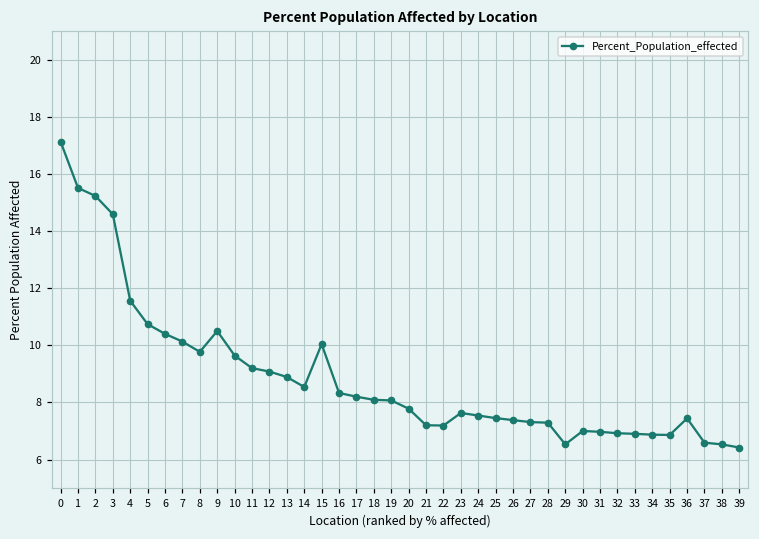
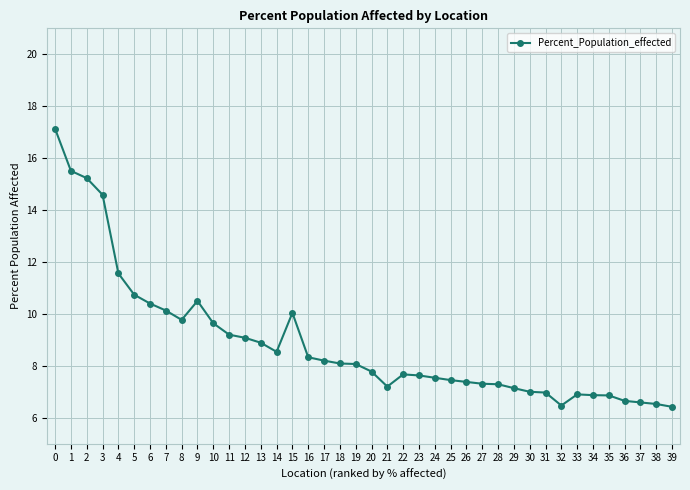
22: 7.2 -> 7.7
29: 6.5 -> 7.1
32: 6.9 -> 6.5
36: 7.4 -> 6.7
